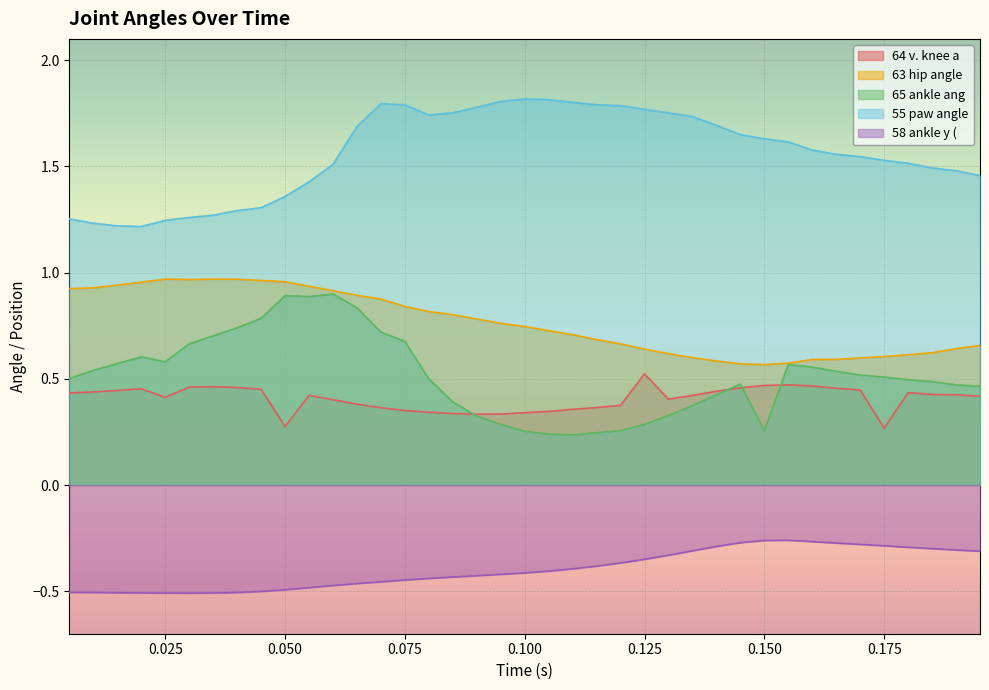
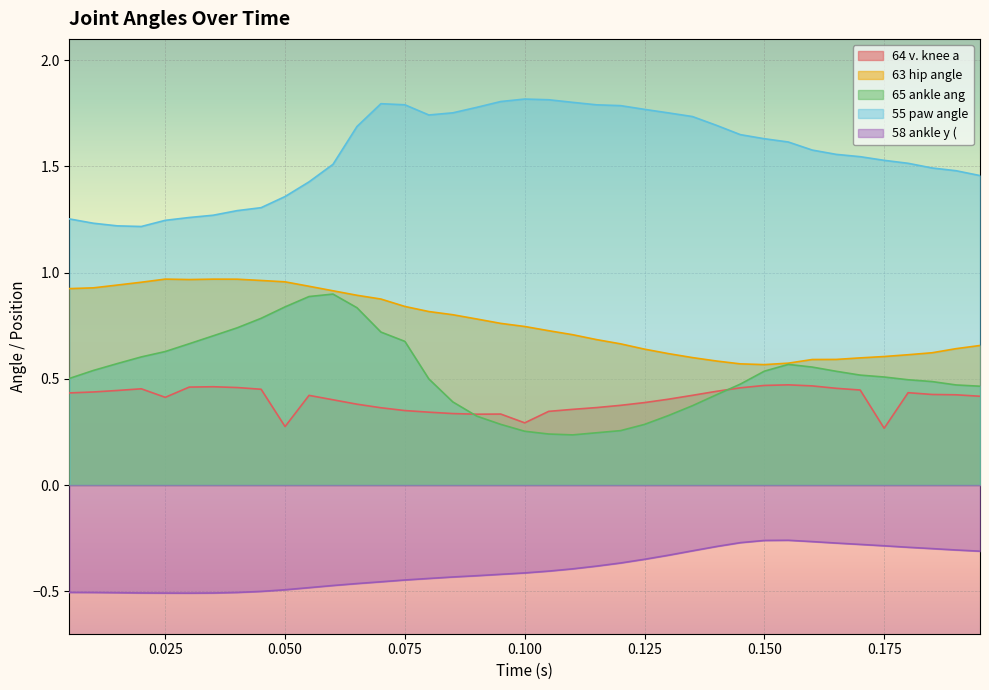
65 ankle ang, 0.025: 0.58 -> 0.63
65 ankle ang, 0.050: 0.89 -> 0.84
64 v. knee a, 0.100: 0.34 -> 0.29
64 v. knee a, 0.125: 0.52 -> 0.39
65 ankle ang, 0.150: 0.26 -> 0.54
